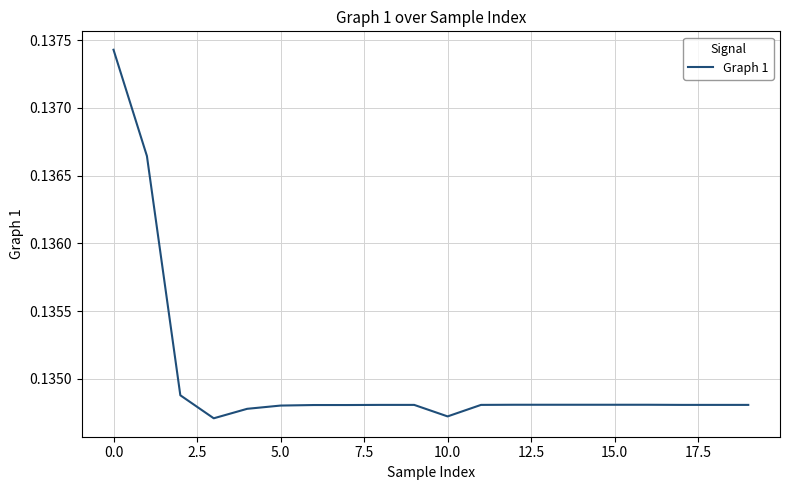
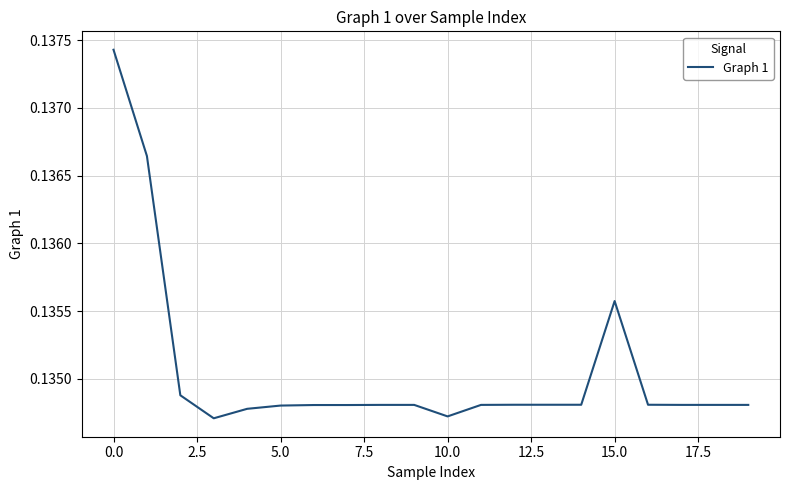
15.0: 0.13481 -> 0.13557
